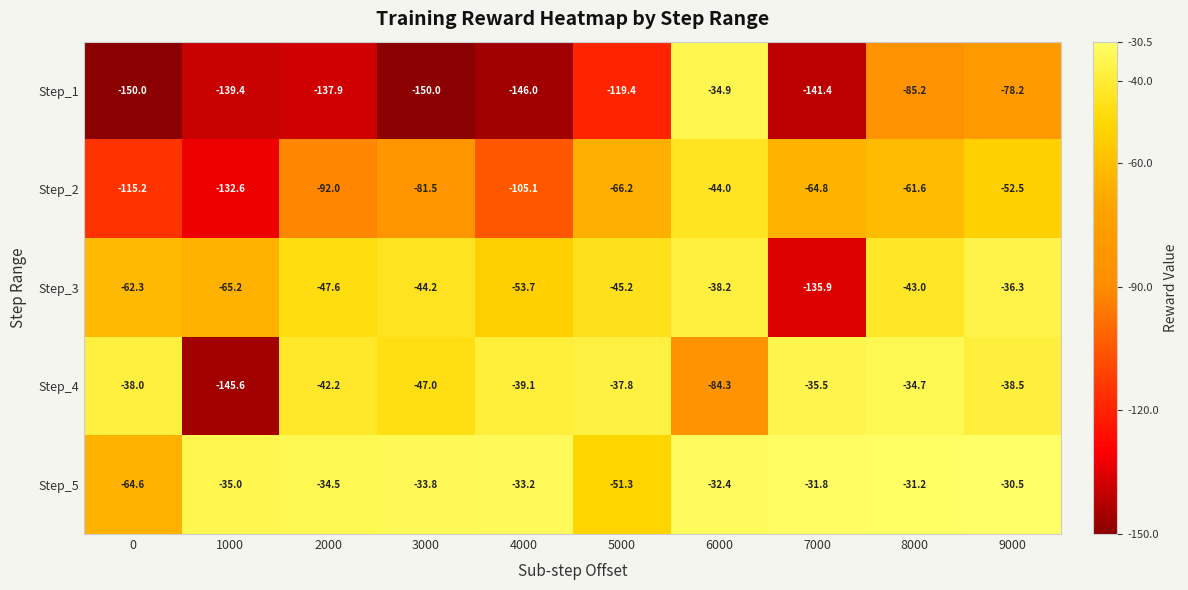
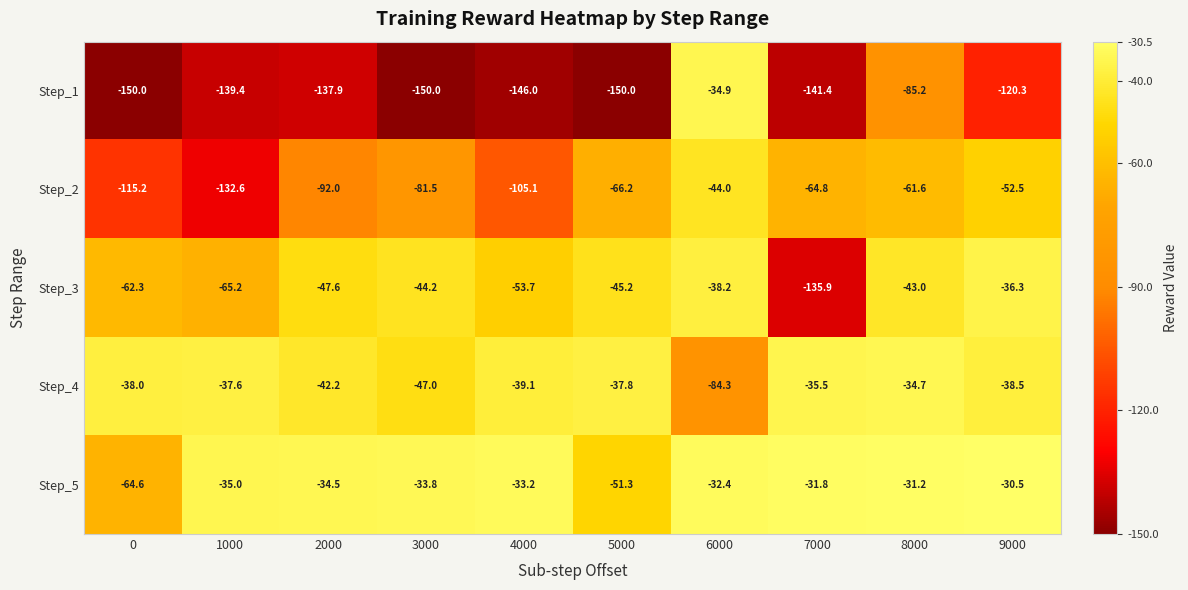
Step_1, 5000: -119.4 -> -150.0
Step_1, 9000: -78.2 -> -120.3
Step_4, 1000: -145.6 -> -37.6
